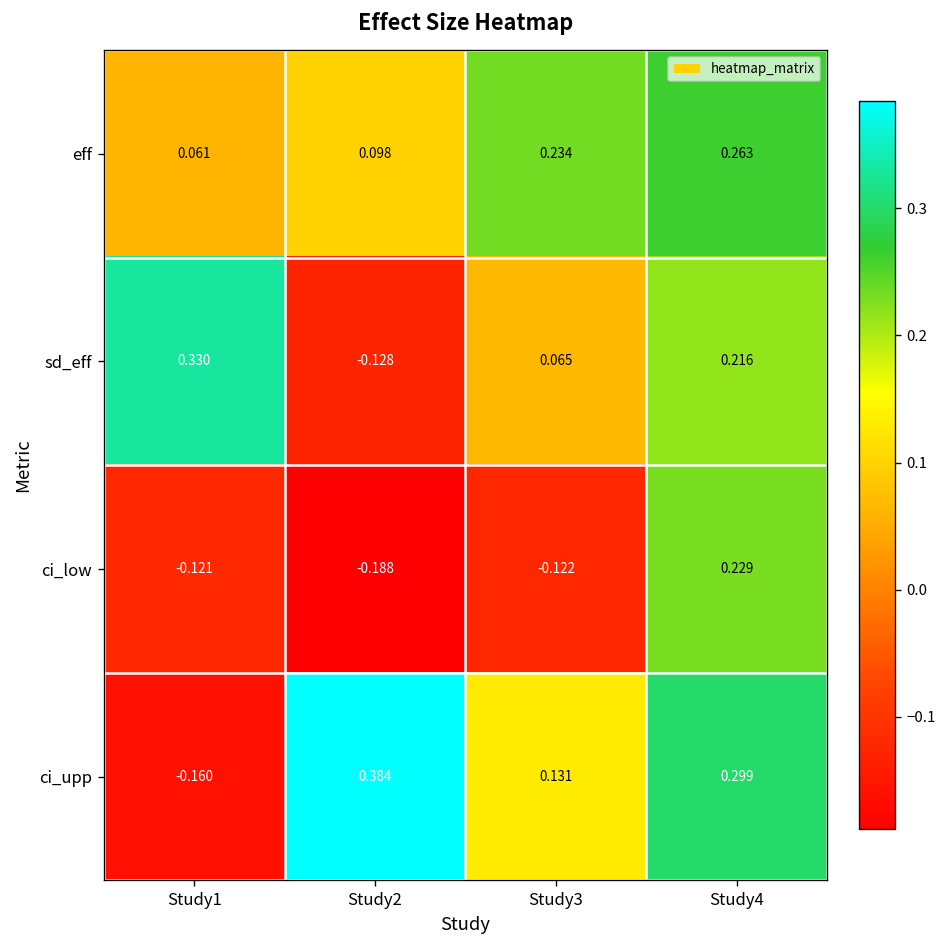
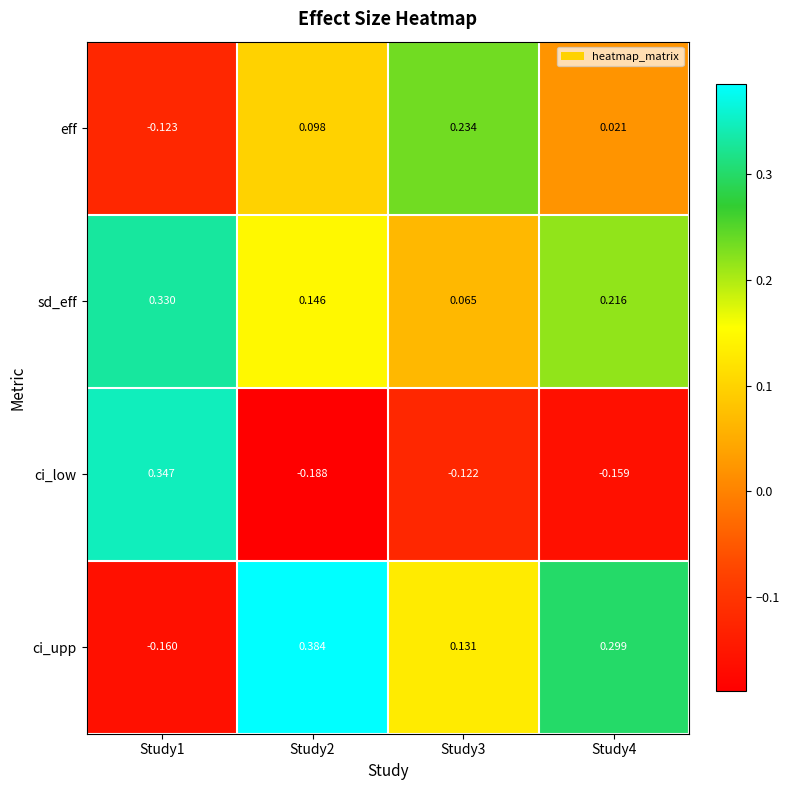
eff, Study1: 0.061 -> -0.123
eff, Study4: 0.263 -> 0.021
sd_eff, Study2: -0.128 -> 0.146
ci_low, Study1: -0.121 -> 0.347
ci_low, Study4: 0.229 -> -0.159
